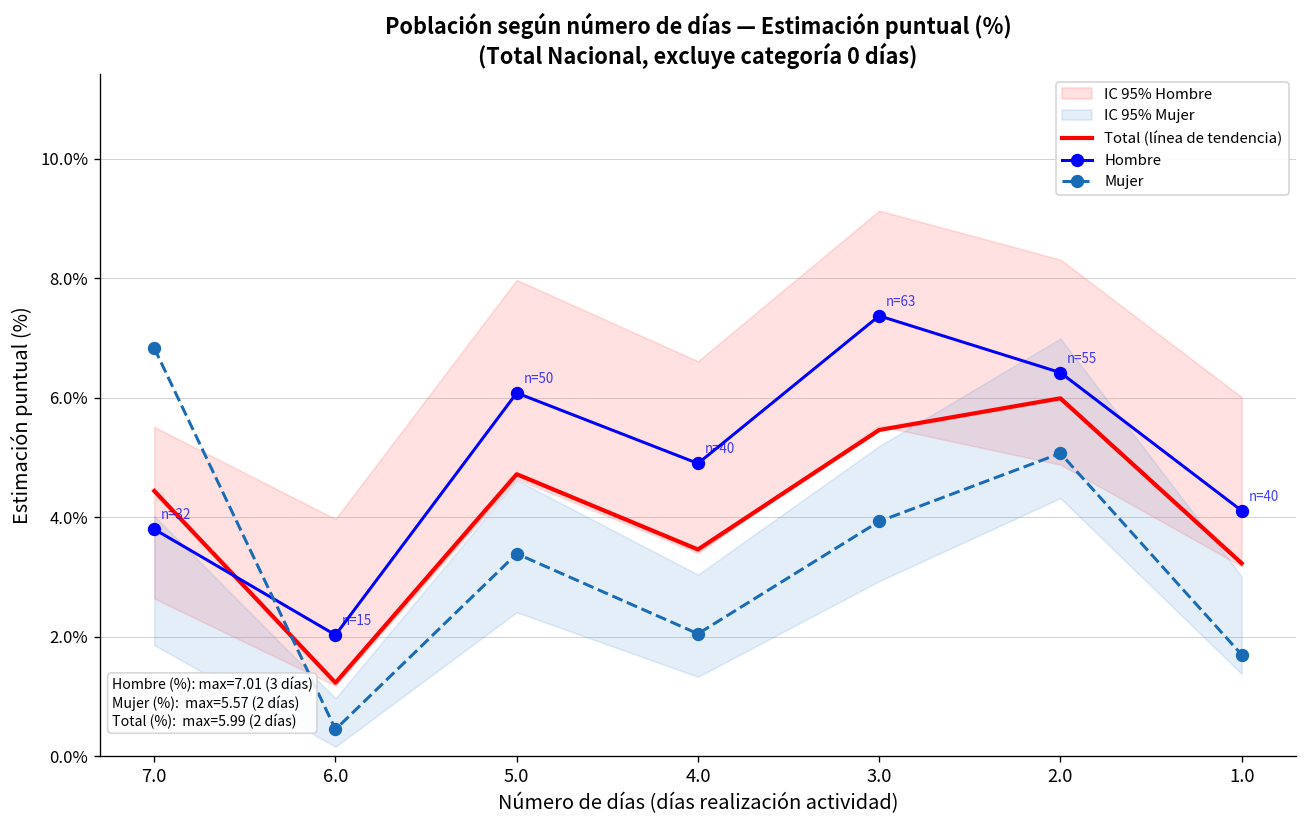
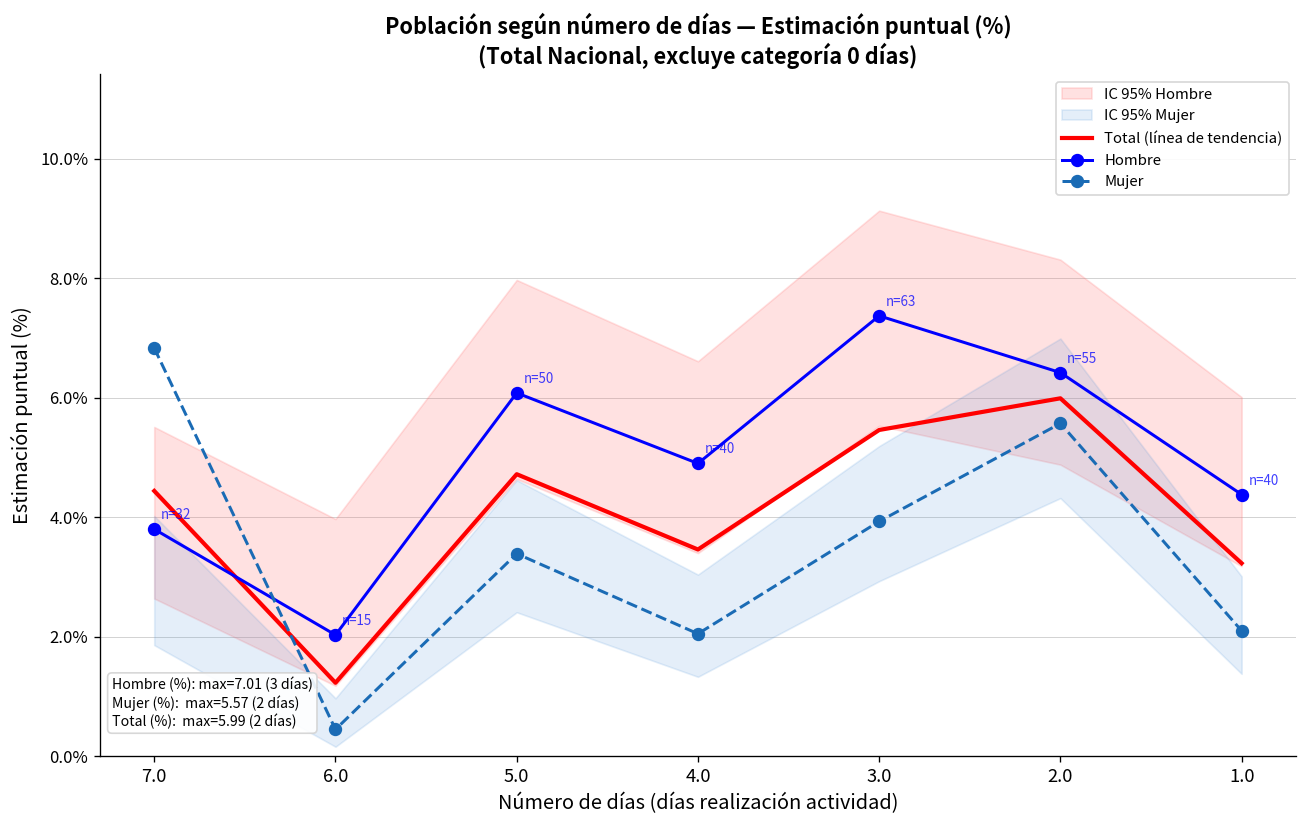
Mujer, 2.0: 5.1% -> 5.6%
Hombre, 1.0: 4.1% -> 4.4%
Mujer, 1.0: 1.7% -> 2.1%
